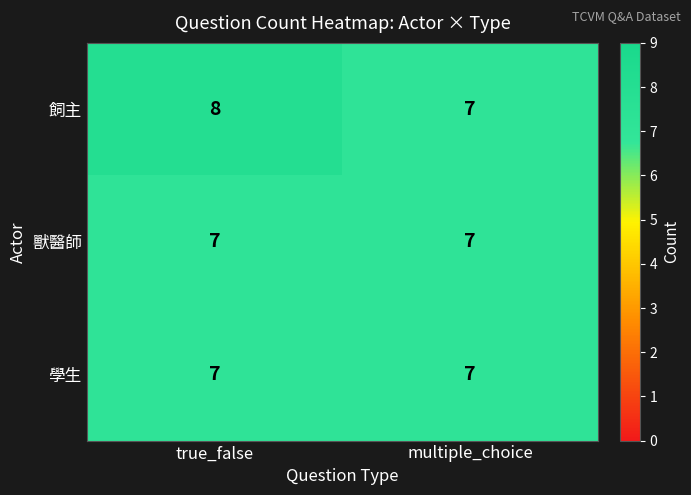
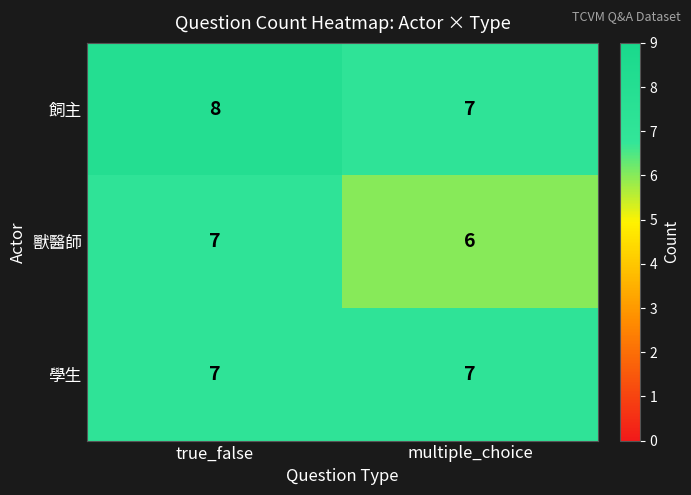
獸醫師, multiple_choice: 7 -> 6
